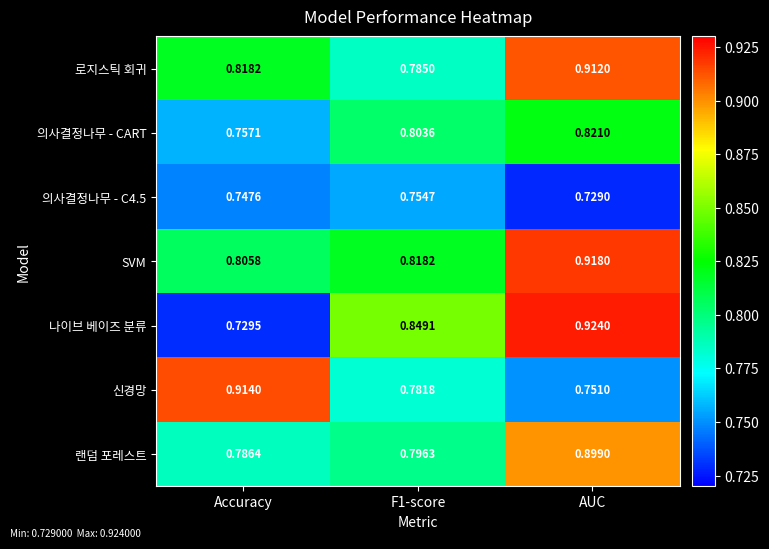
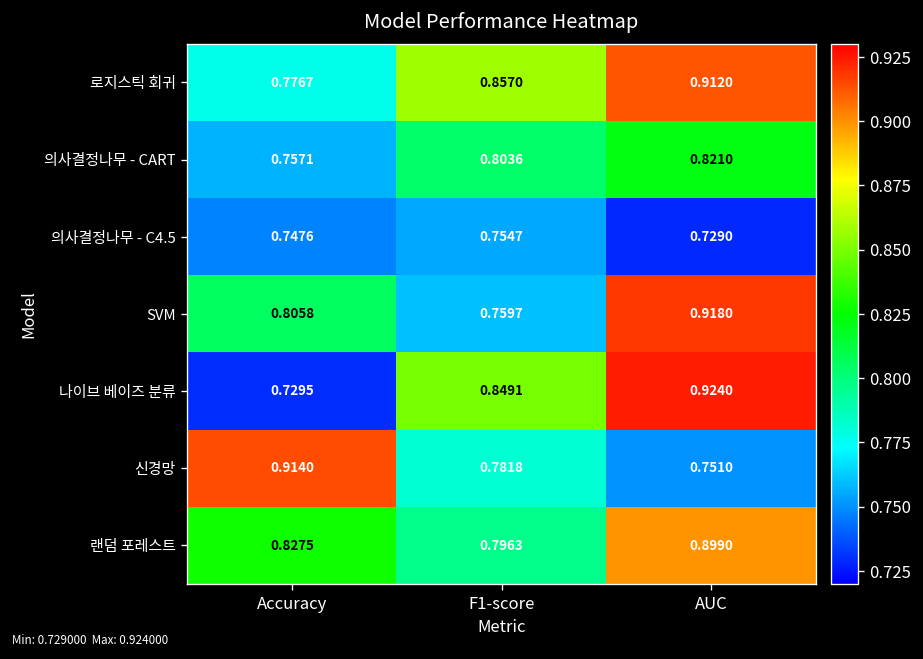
로지스틱 회귀, Accuracy: 0.8182 -> 0.7767
로지스틱 회귀, F1-score: 0.7850 -> 0.8570
SVM, F1-score: 0.8182 -> 0.7597
랜덤 포레스트, Accuracy: 0.7864 -> 0.8275
